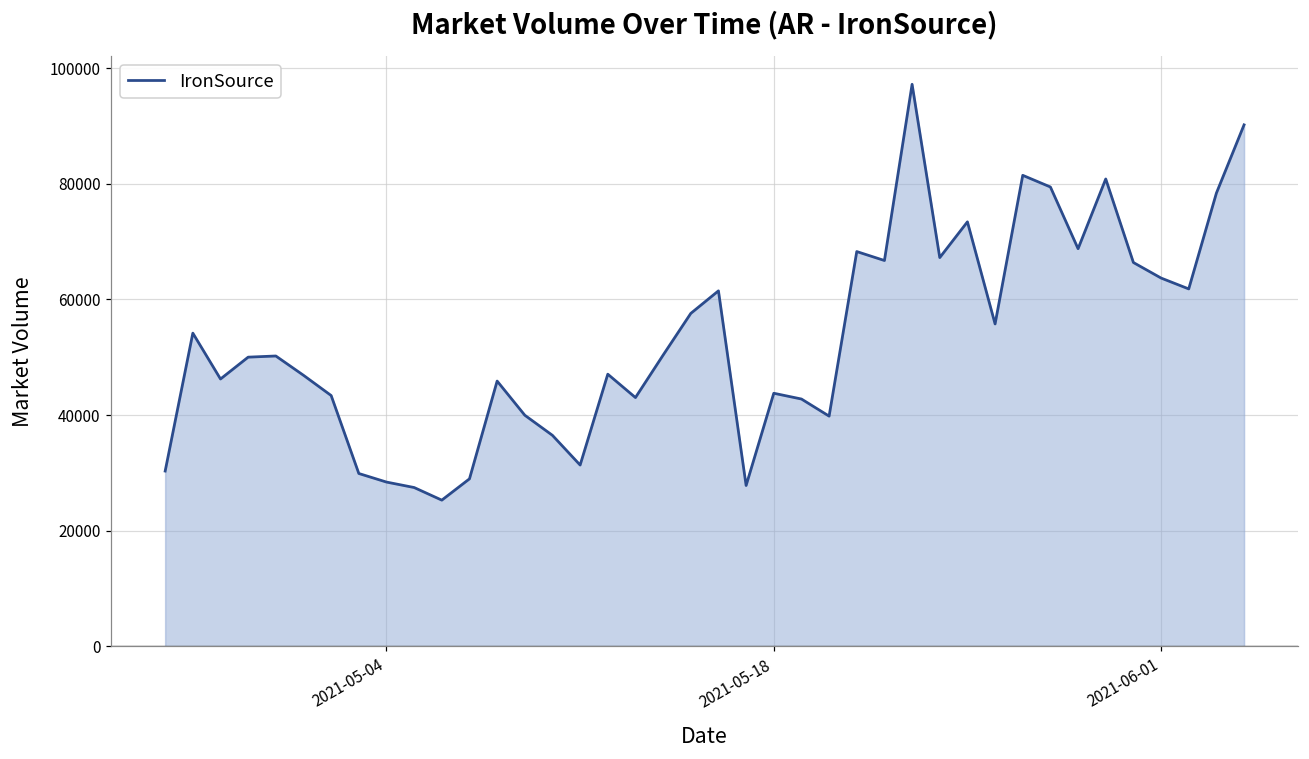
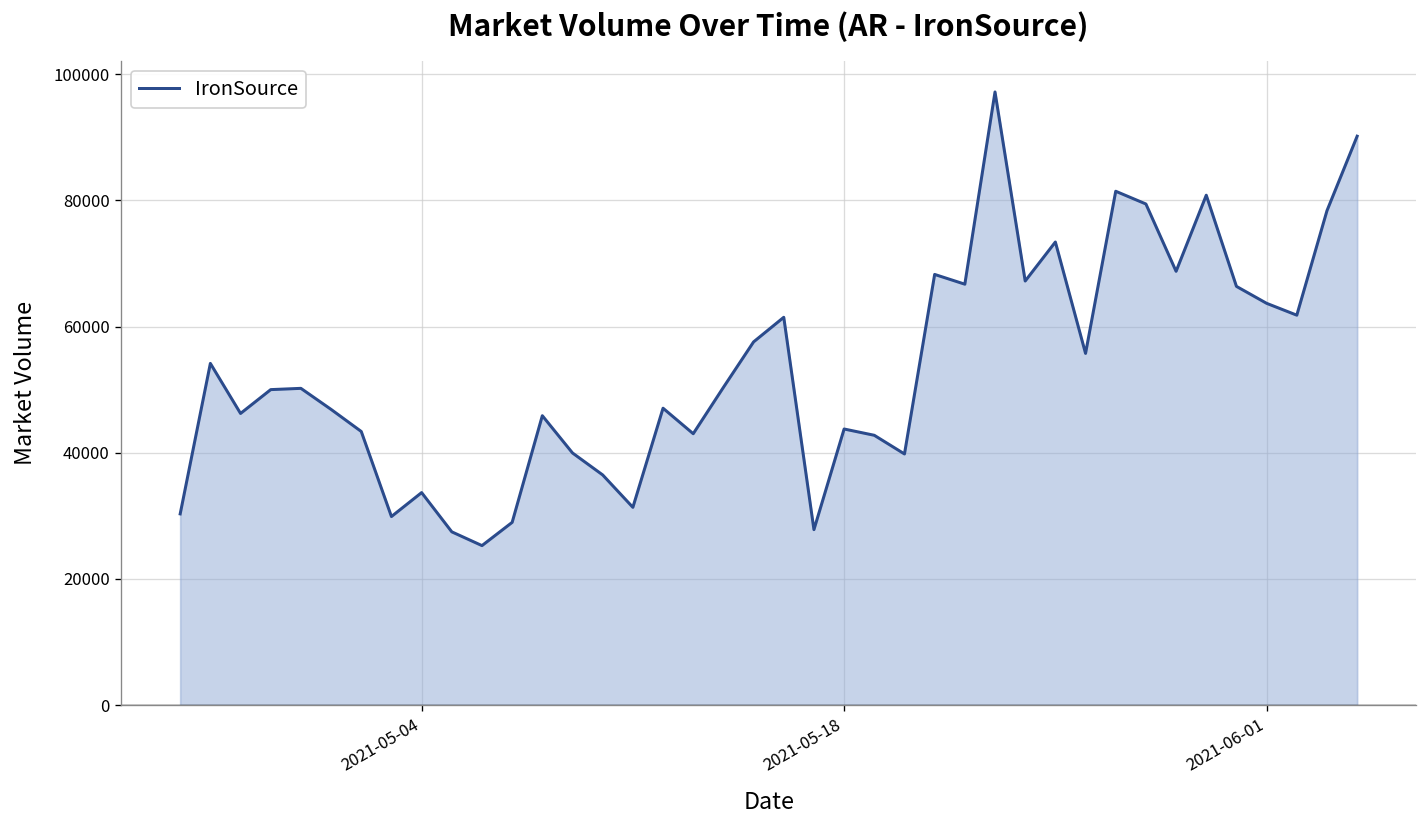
2021-05-04: 28000 -> 34000
